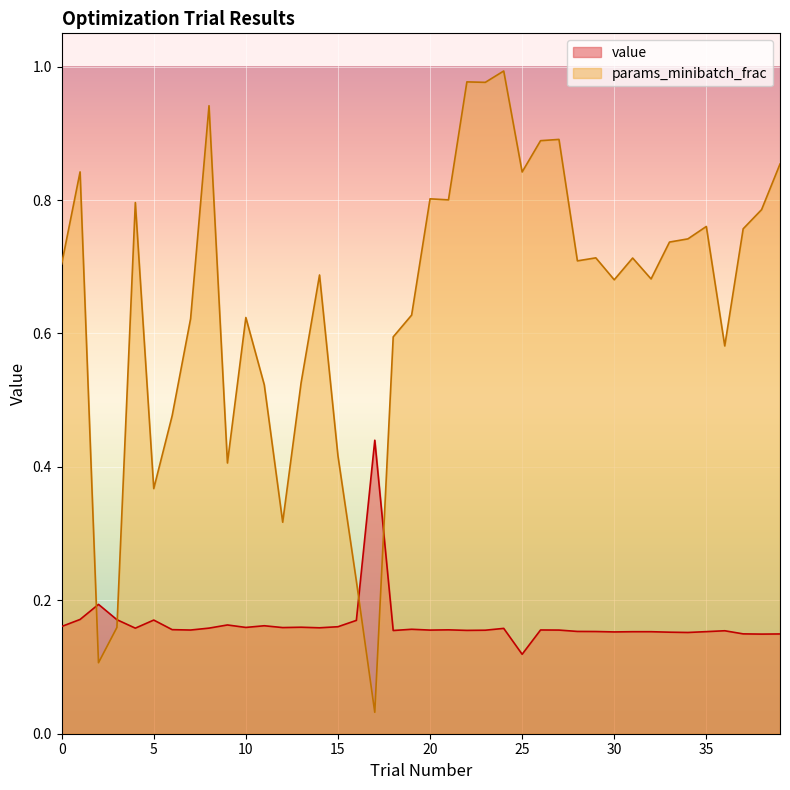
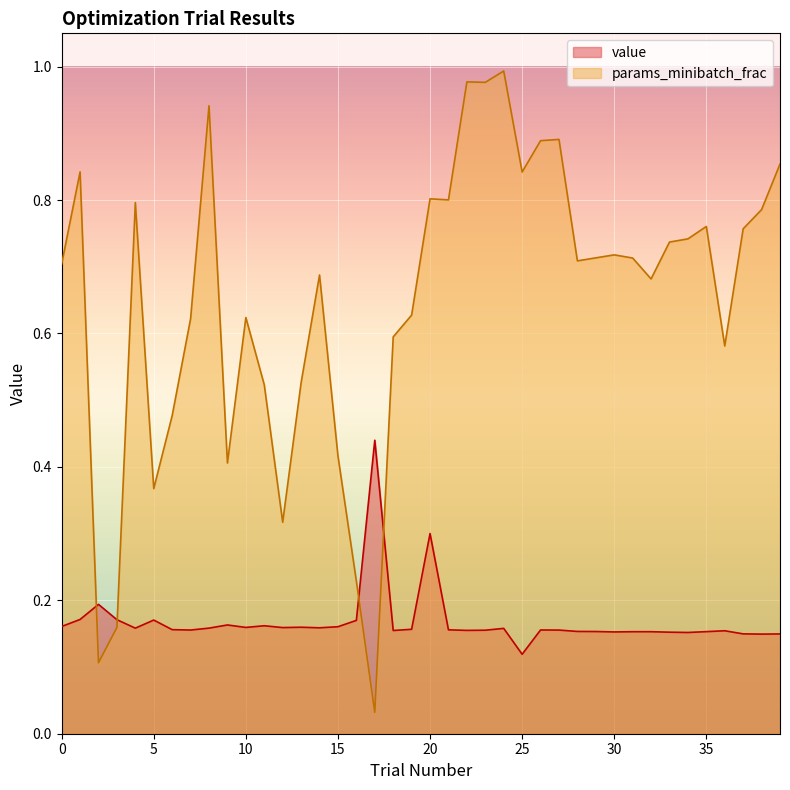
value, 20: 0.16 -> 0.30
params_minibatch_frac, 30: 0.68 -> 0.72
